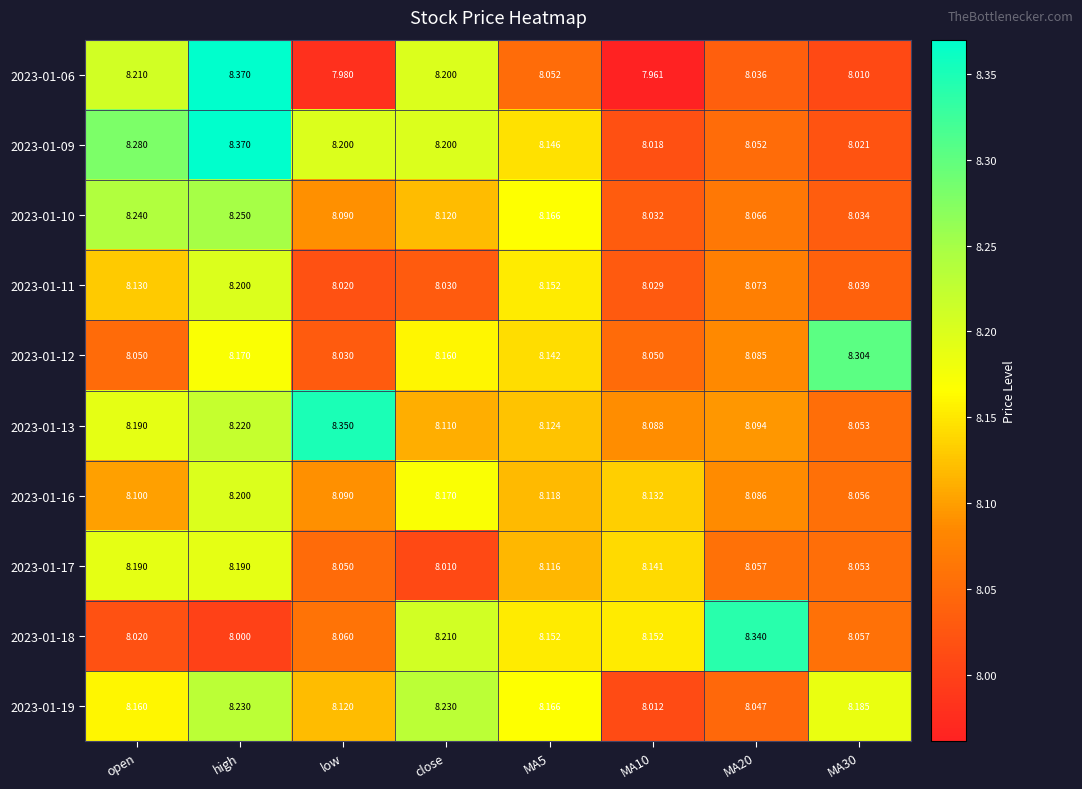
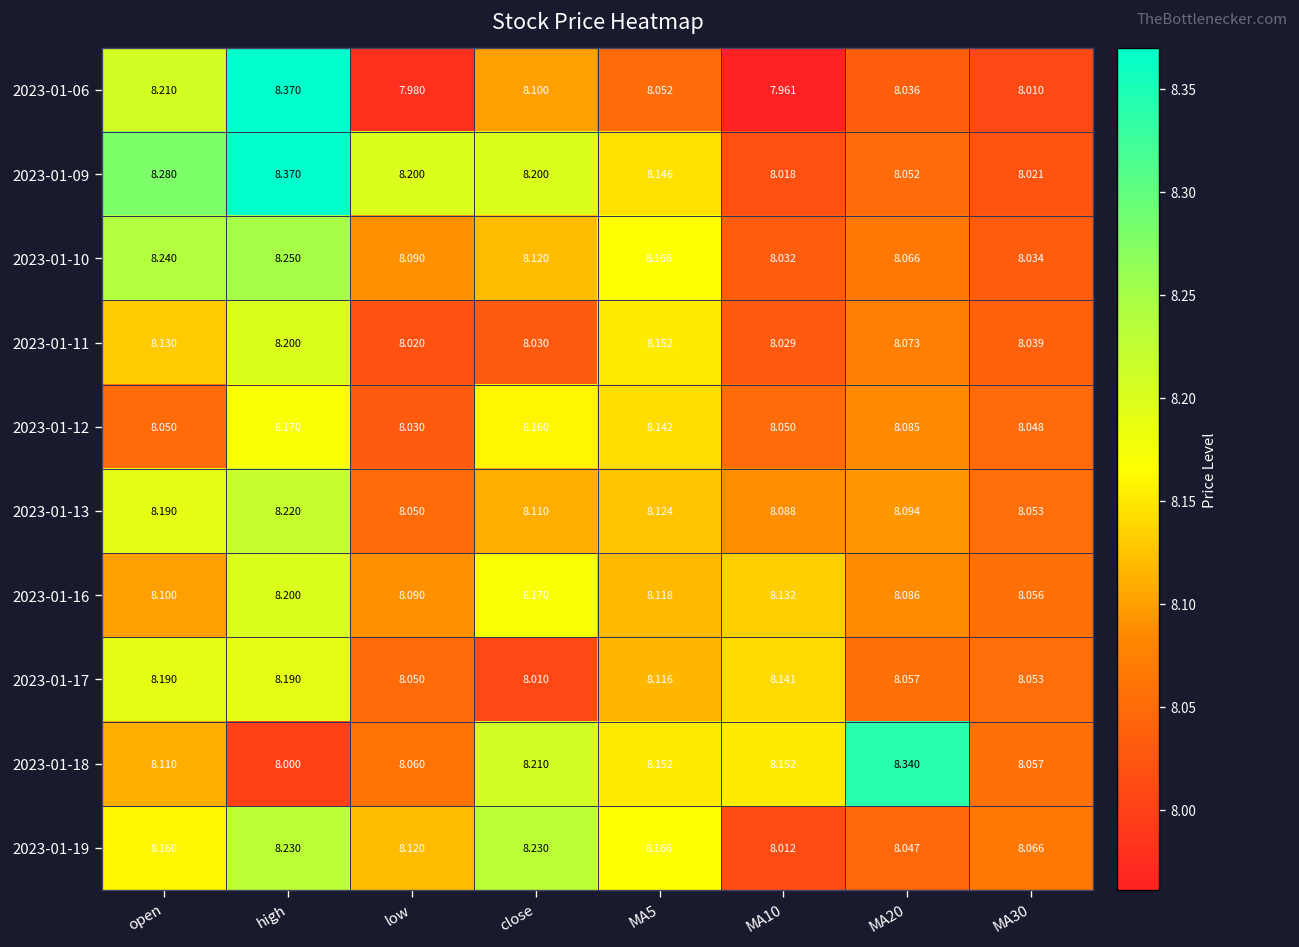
2023-01-06, close: 8.200 -> 8.100
2023-01-12, MA30: 8.304 -> 8.048
2023-01-13, low: 8.350 -> 8.050
2023-01-18, open: 8.020 -> 8.110
2023-01-19, MA30: 8.185 -> 8.066
